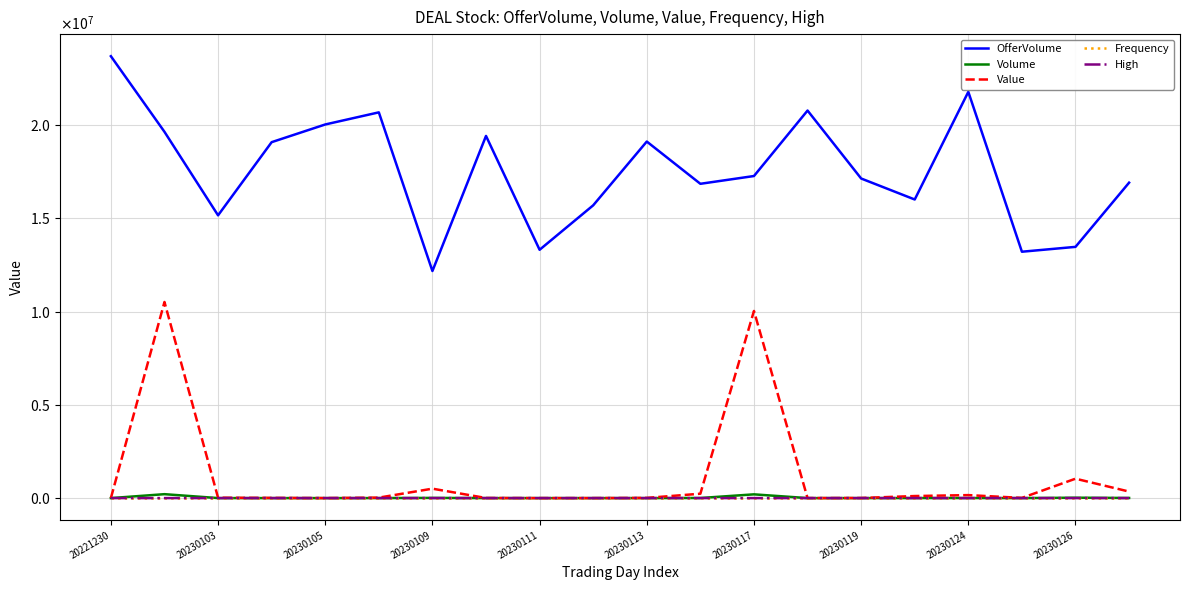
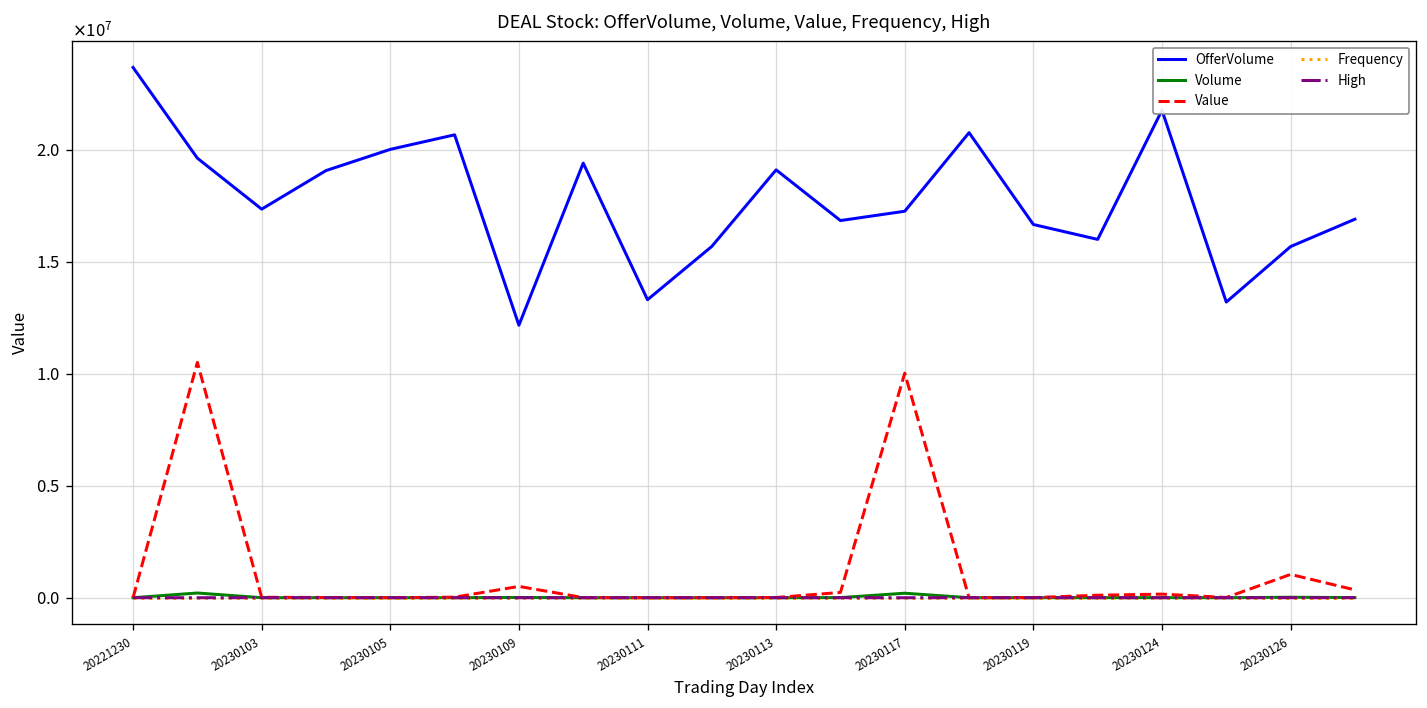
OfferVolume, 20230103: 15200000 -> 17400000
OfferVolume, 20230119: 17100000 -> 16700000
OfferVolume, 20230126: 13500000 -> 15700000
